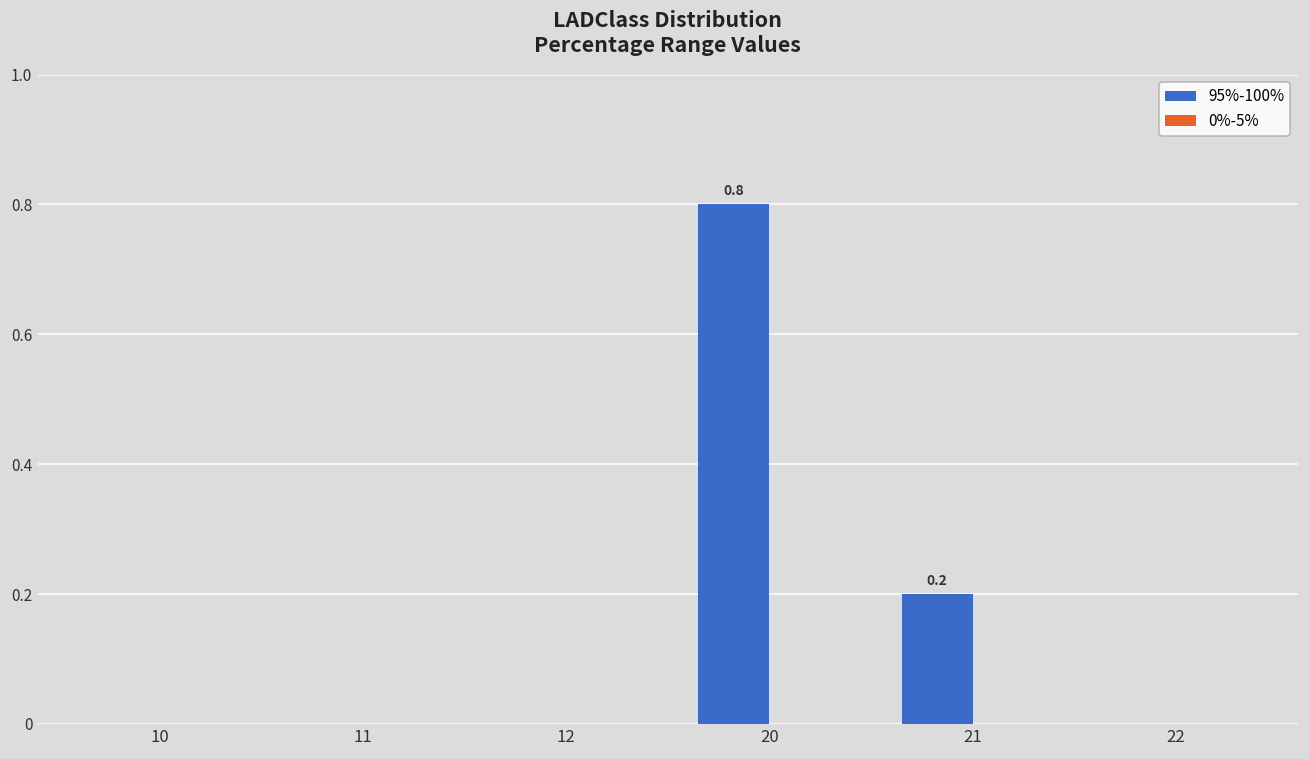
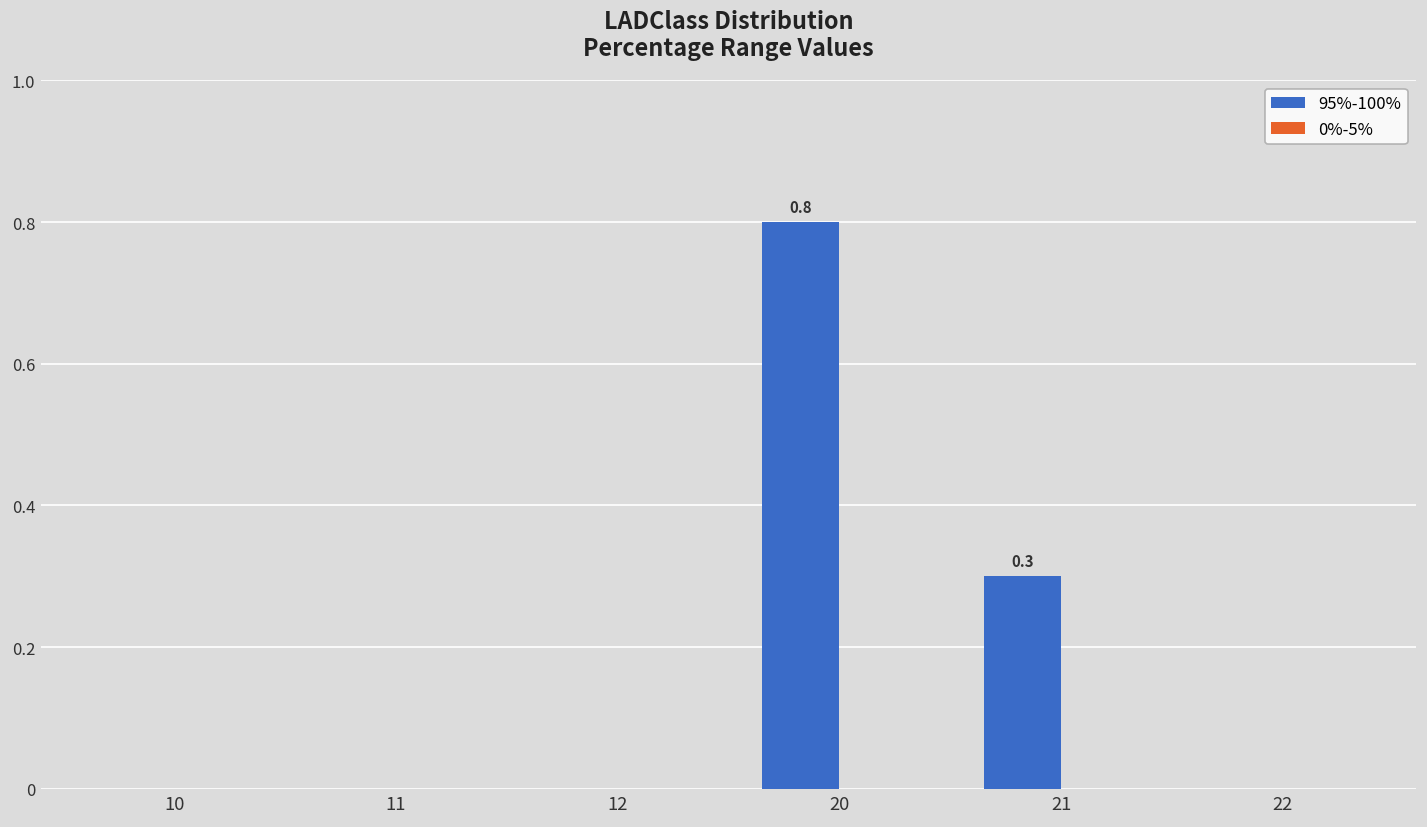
95%-100%, 21: 0.2 -> 0.3
